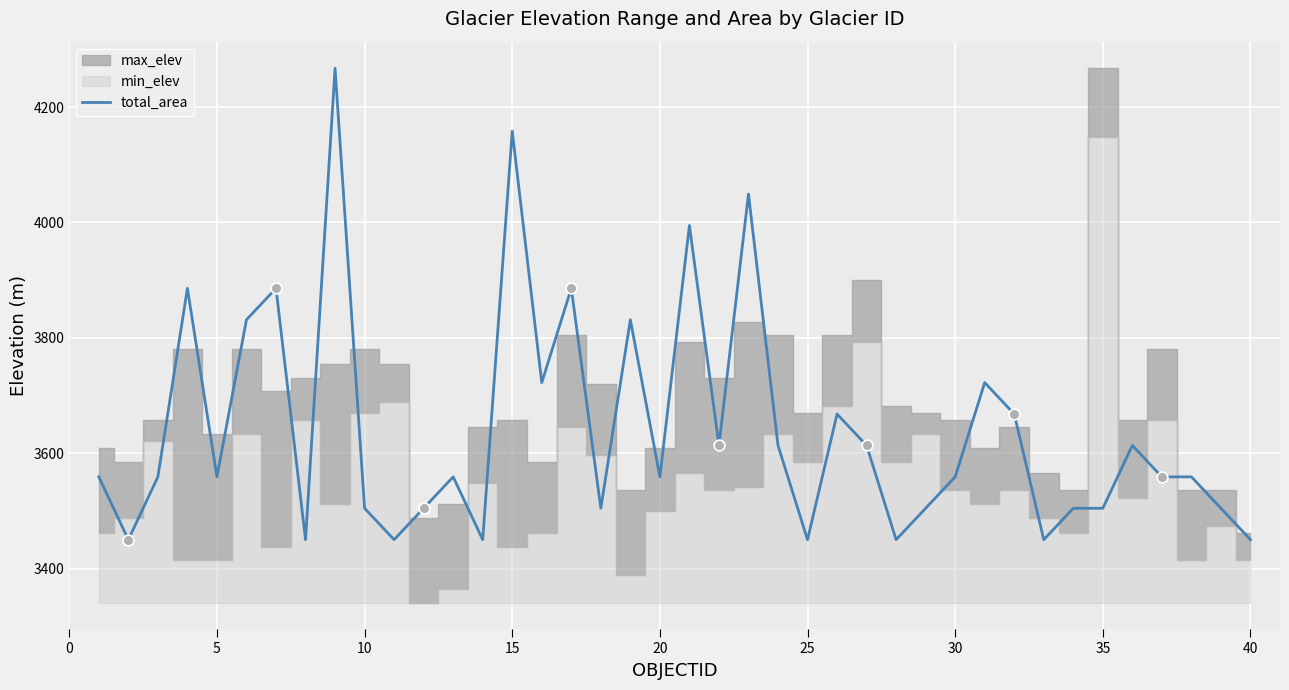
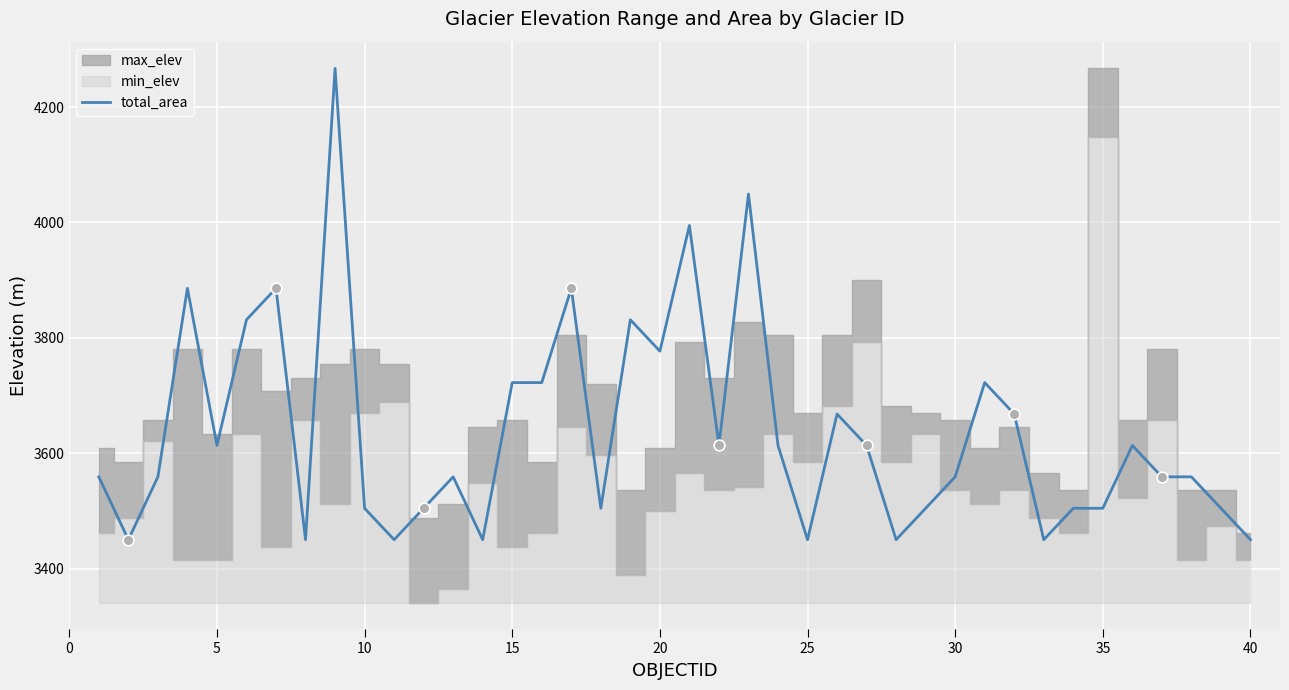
total_area, 5: 3560 -> 3610
total_area, 15: 4160 -> 3720
total_area, 20: 3560 -> 3780
